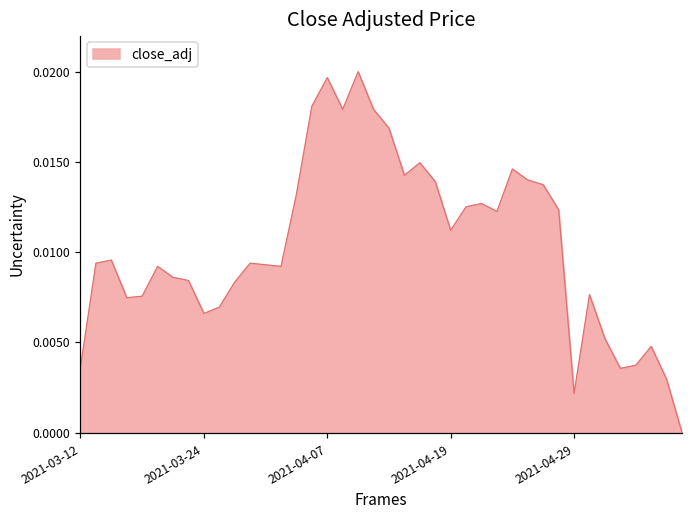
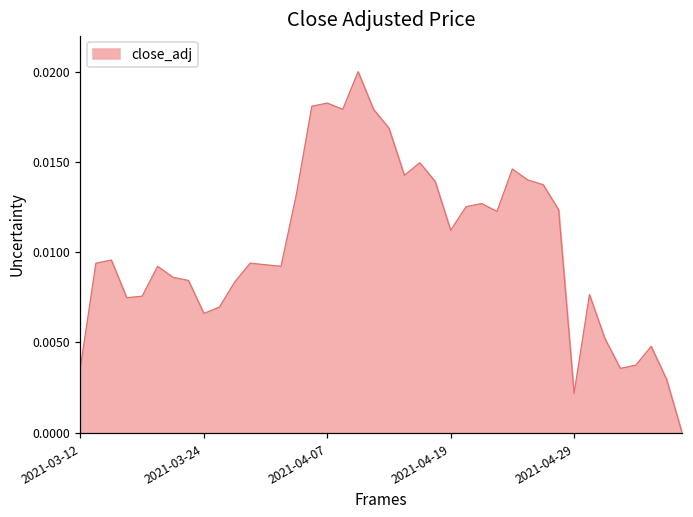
2021-04-07: 0.0197 -> 0.0183
